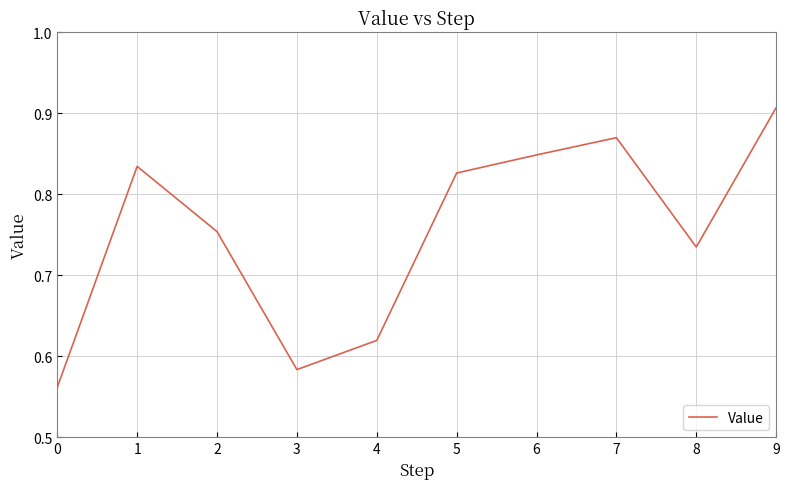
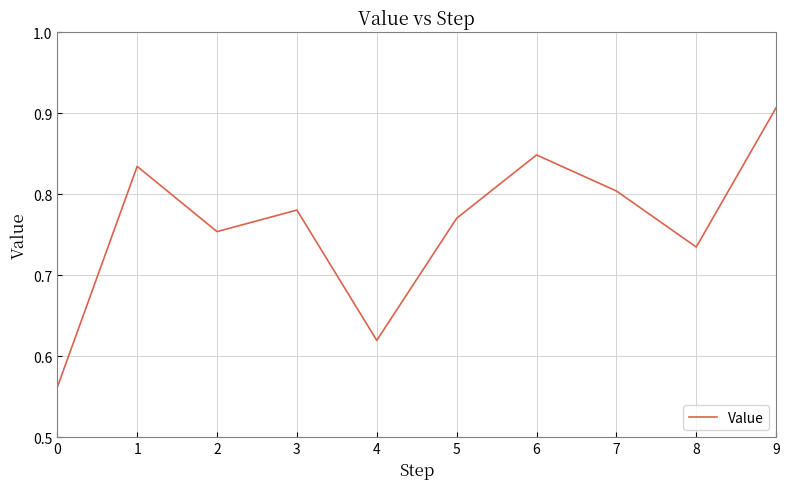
3: 0.58 -> 0.78
5: 0.83 -> 0.77
7: 0.87 -> 0.80
